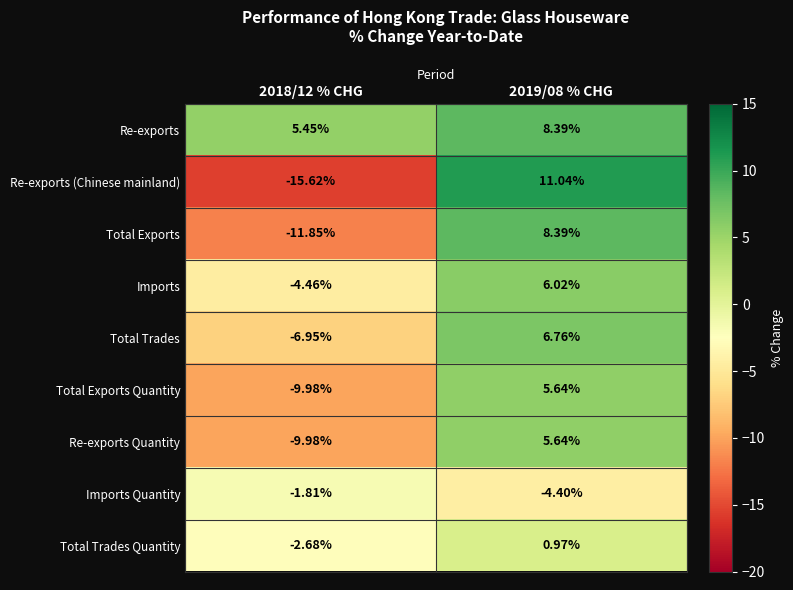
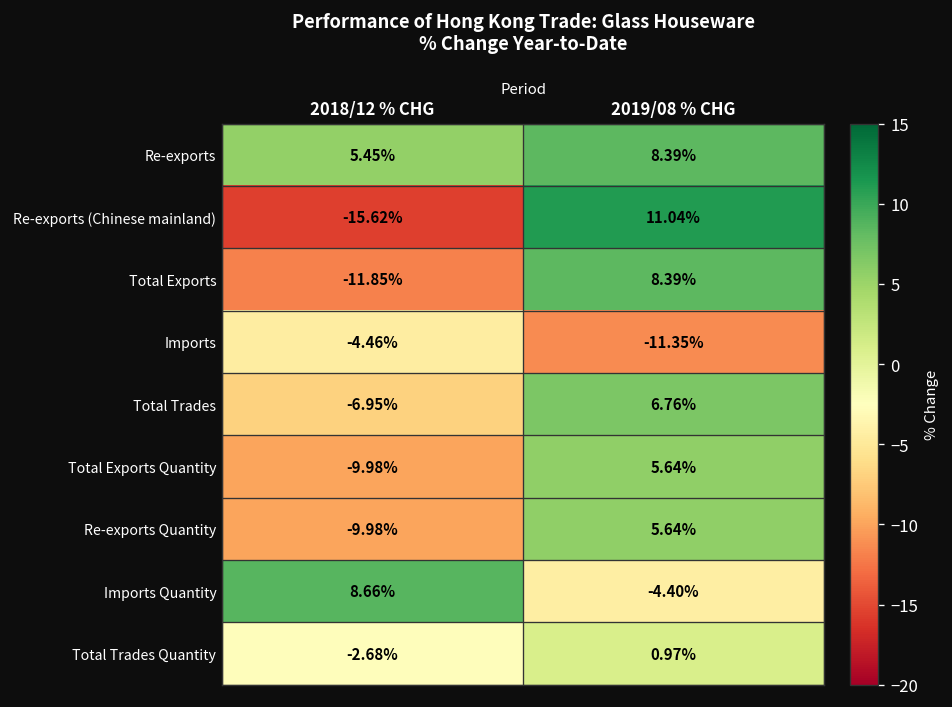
Imports, 2019/08 % CHG: 6.02% -> -11.35%
Imports Quantity, 2018/12 % CHG: -1.81% -> 8.66%
